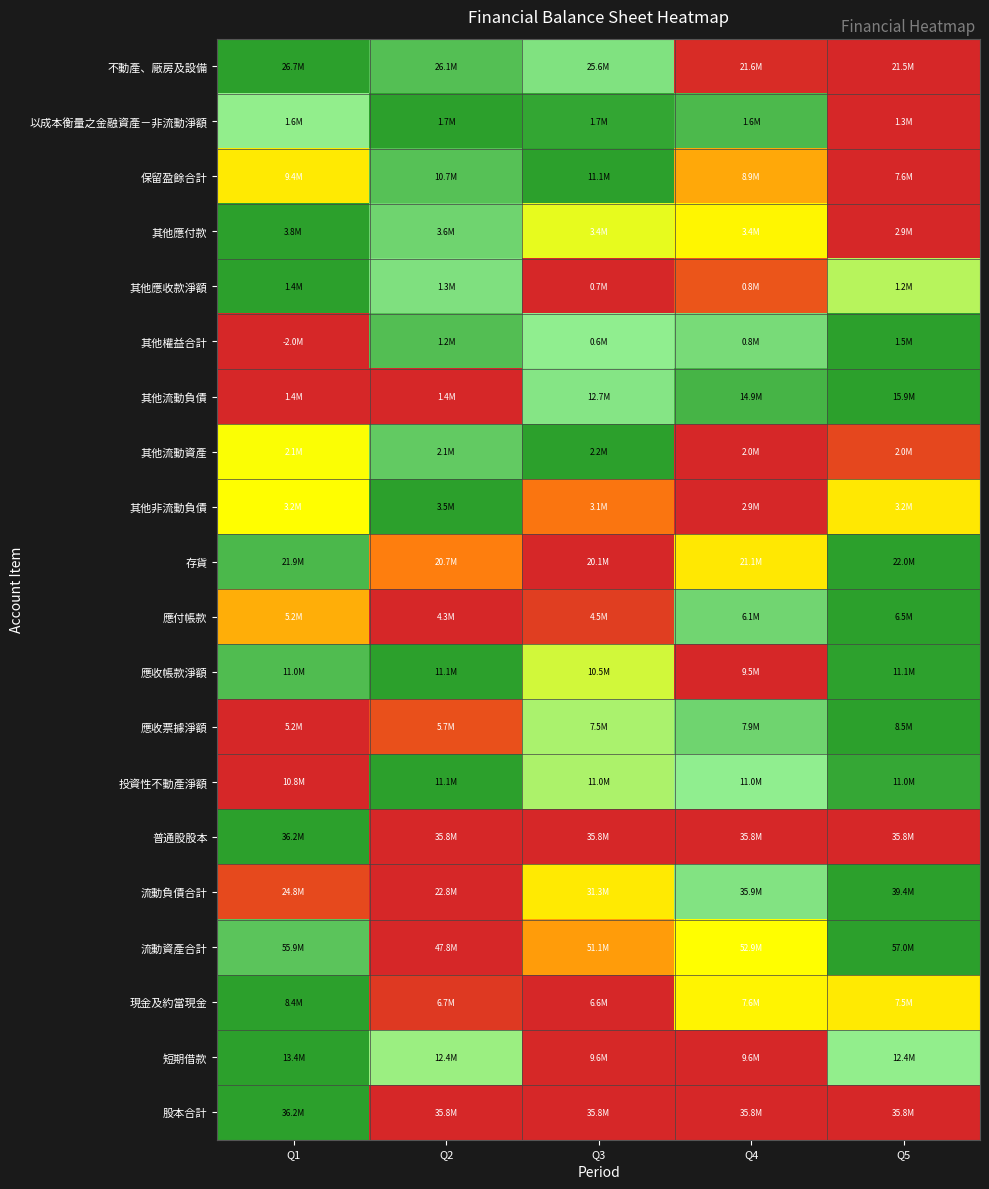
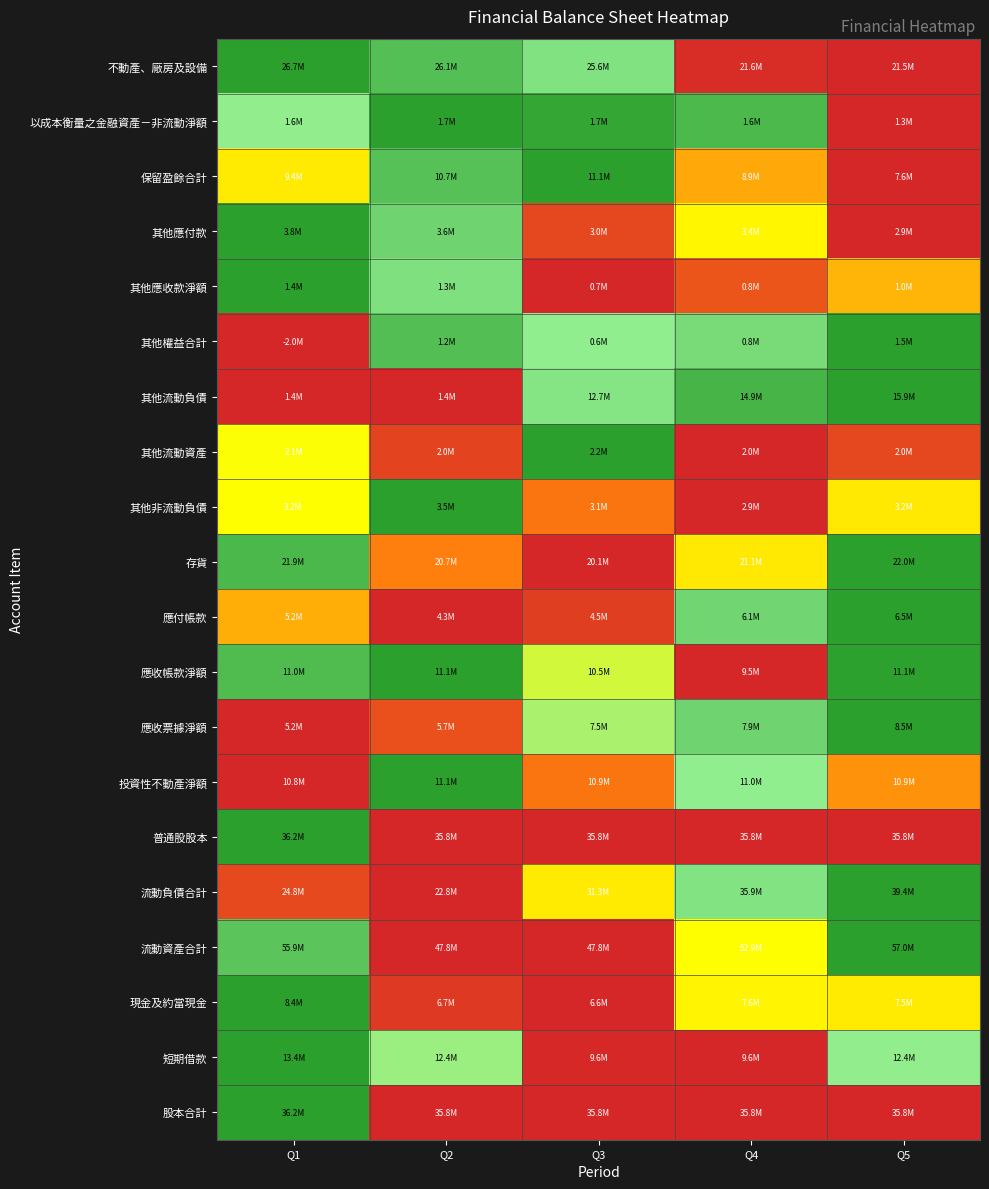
其他應付款, Q3: 3.4M -> 3.0M
其他應收款淨額, Q5: 1.2M -> 1.0M
其他流動資產, Q2: 2.1M -> 2.0M
投資性不動產淨額, Q3: 11.0M -> 10.9M
投資性不動產淨額, Q5: 11.0M -> 10.9M
流動資產合計, Q3: 51.1M -> 47.8M
